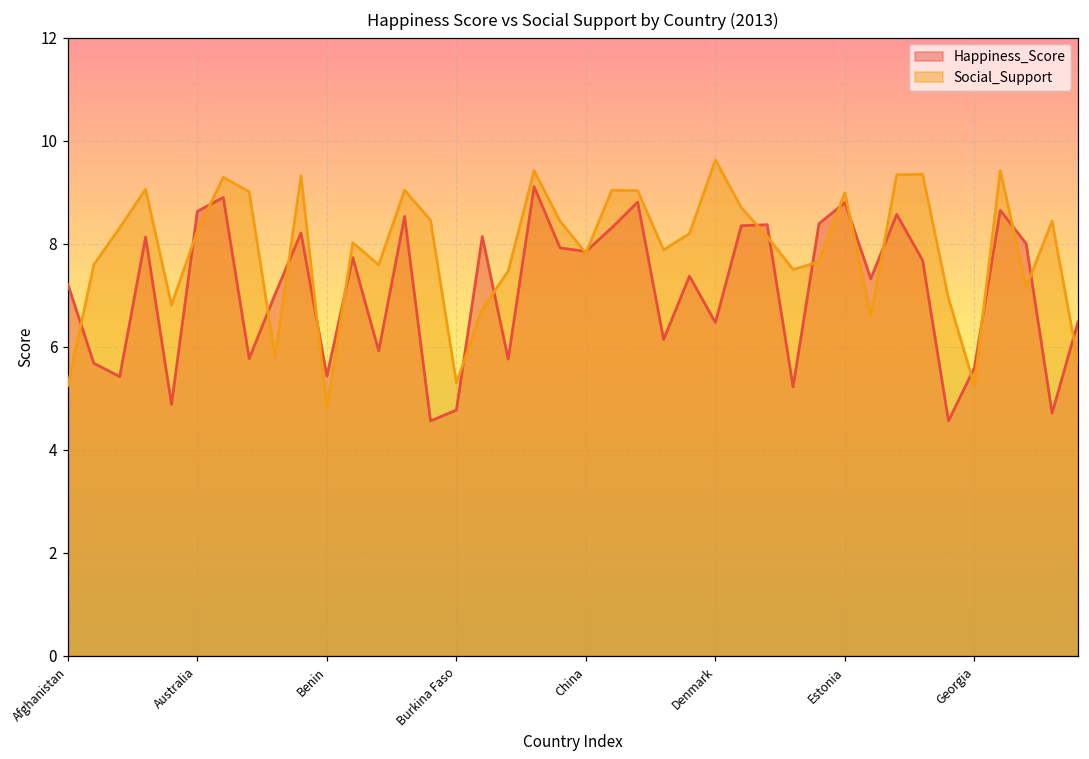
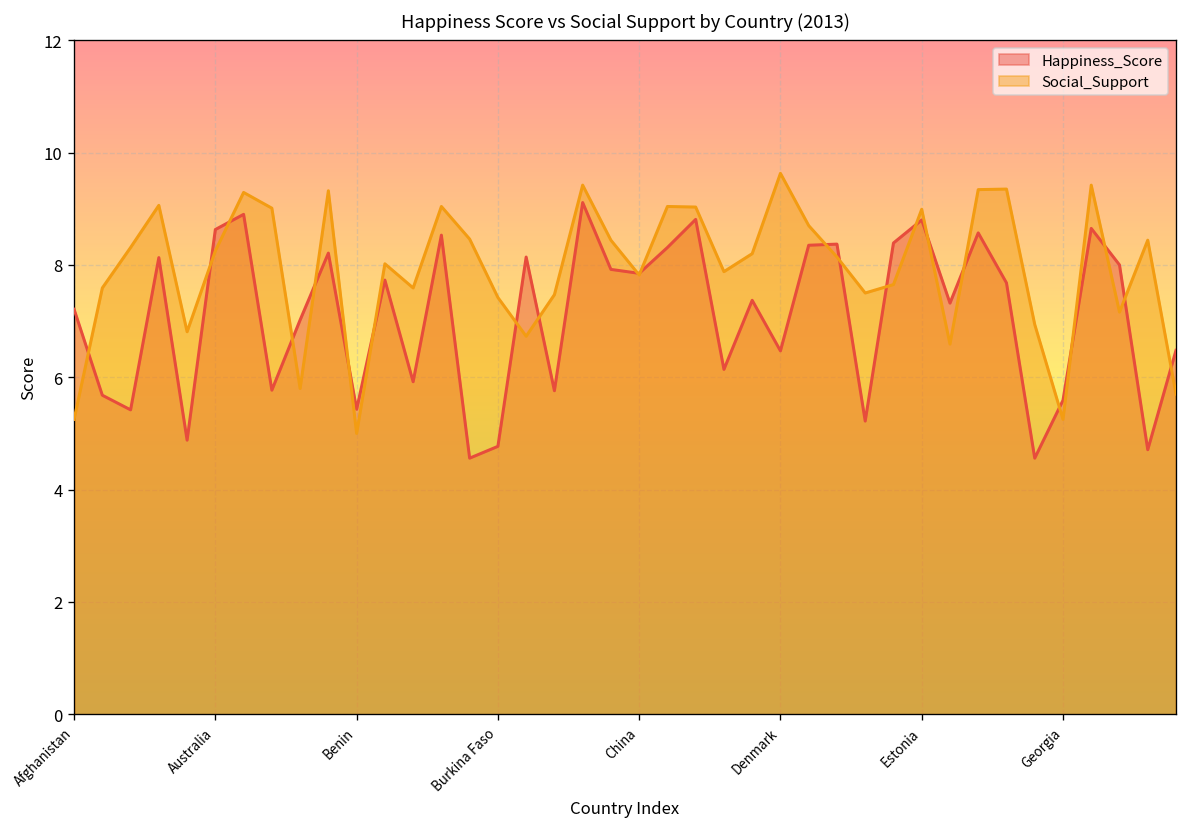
Social_Support, Benin: 4.8 -> 5.0
Social_Support, Burkina Faso: 5.3 -> 7.4
